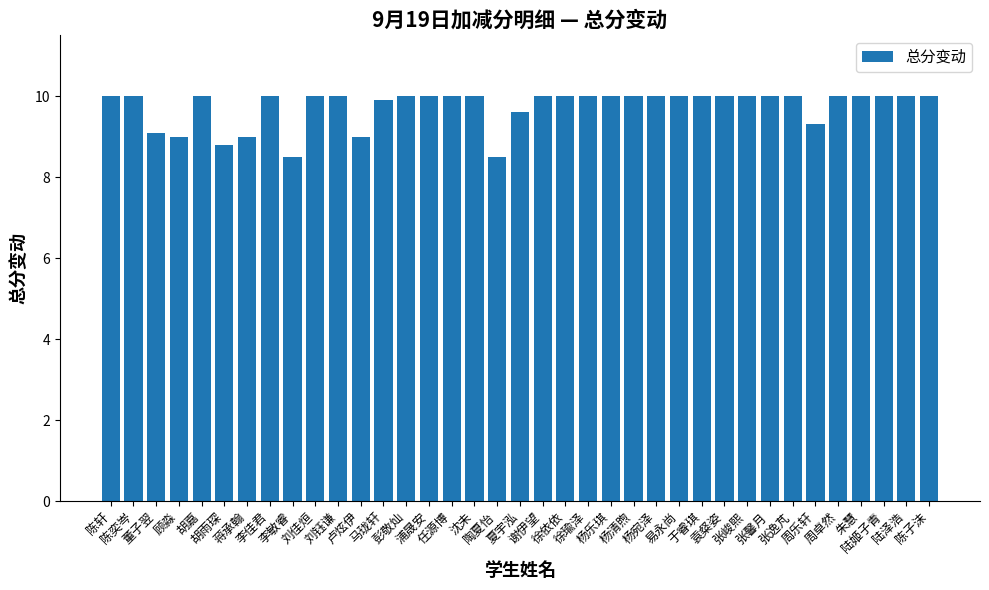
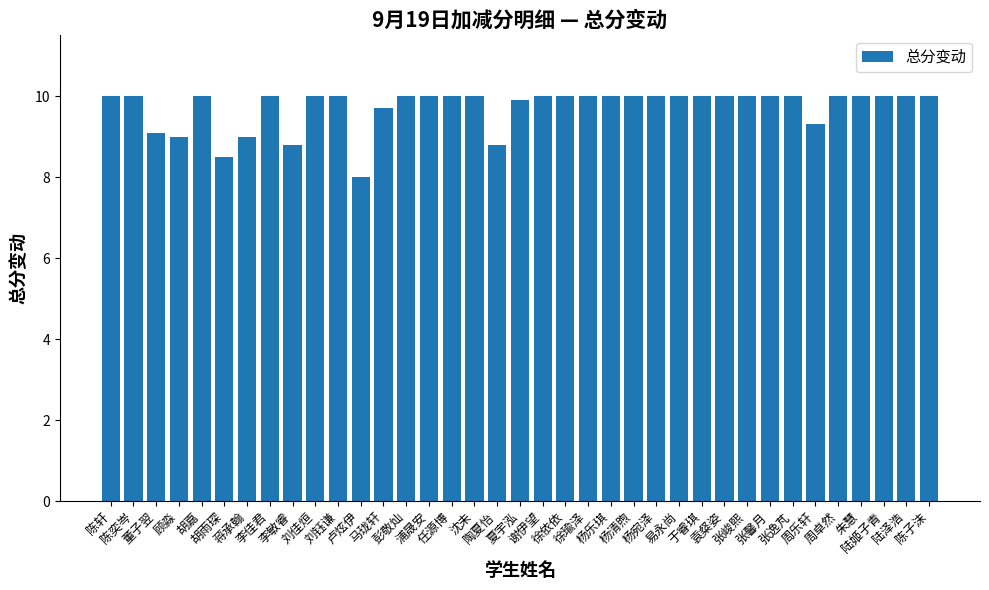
胡雨琛: 8.8 -> 8.5
李敏睿: 8.5 -> 8.8
卢炫伊: 9 -> 8
马珑轩: 9.9 -> 9.7
陶夏怡: 8.5 -> 8.8
夏宇泓: 9.6 -> 9.9
